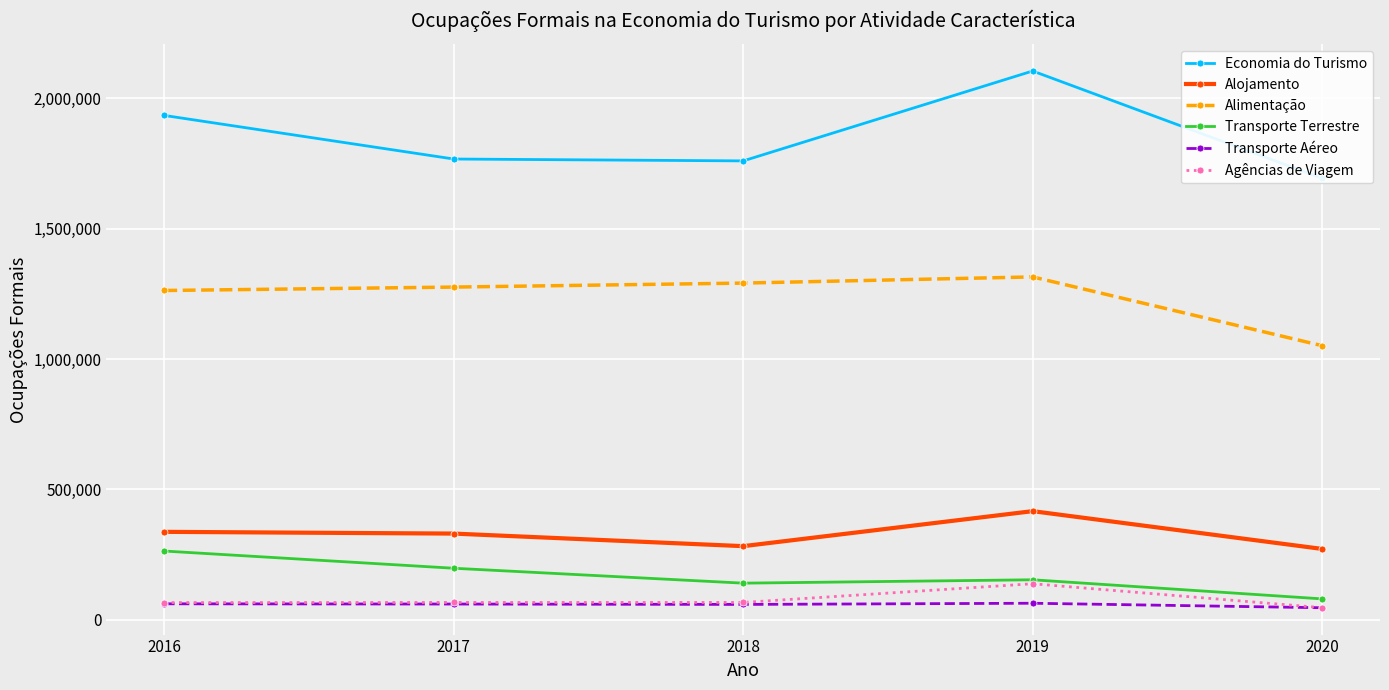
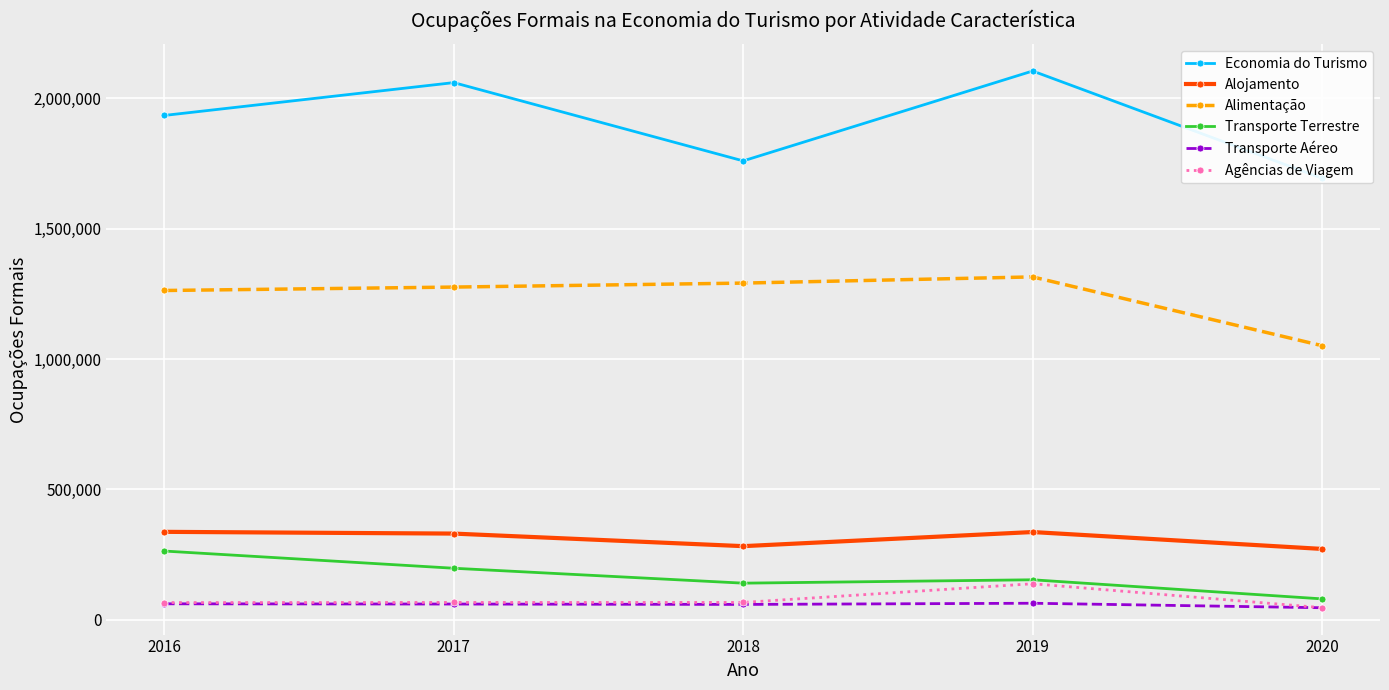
Economia do Turismo, 2017: 1,770,000 -> 2,060,000
Alojamento, 2019: 420,000 -> 340,000
